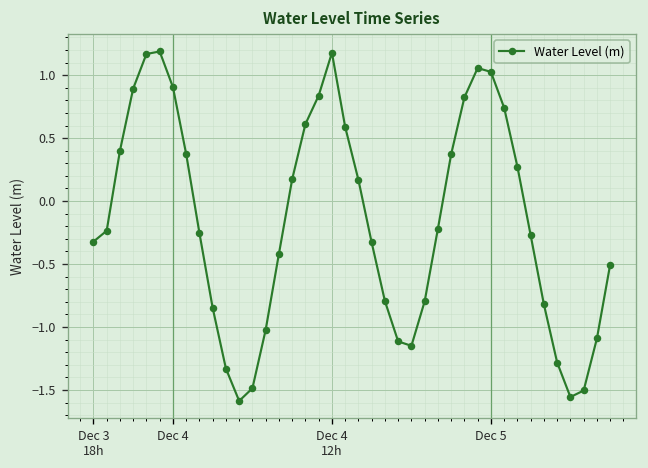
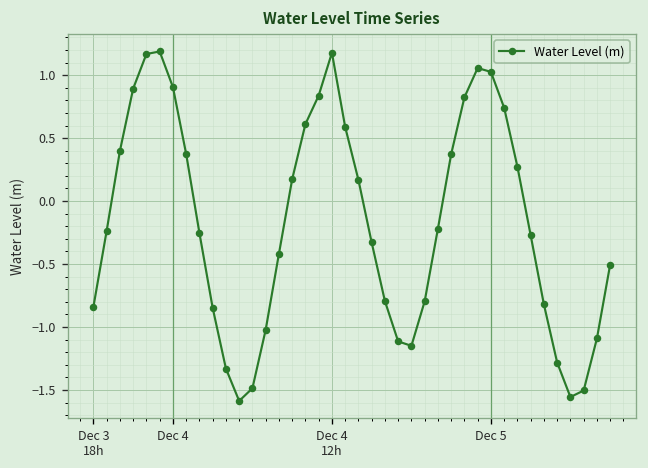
Dec 3 18h: -0.32 -> -0.84
